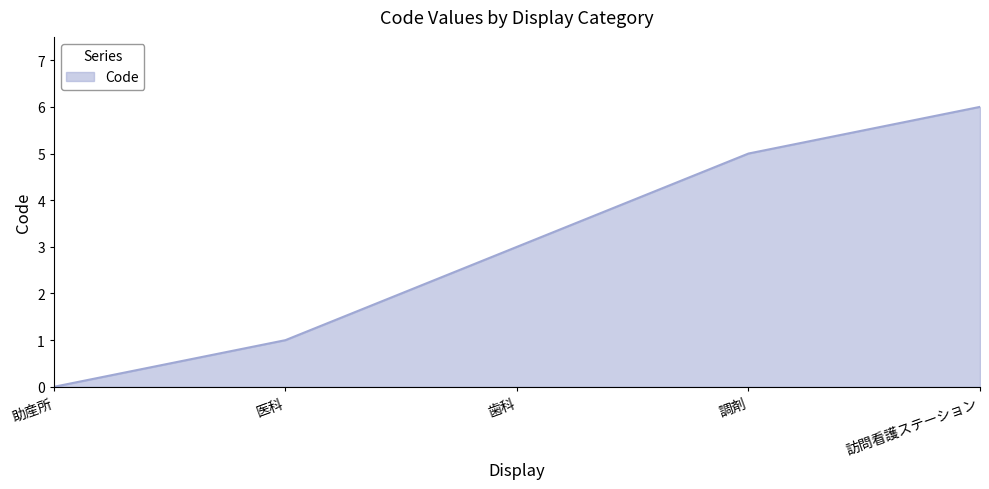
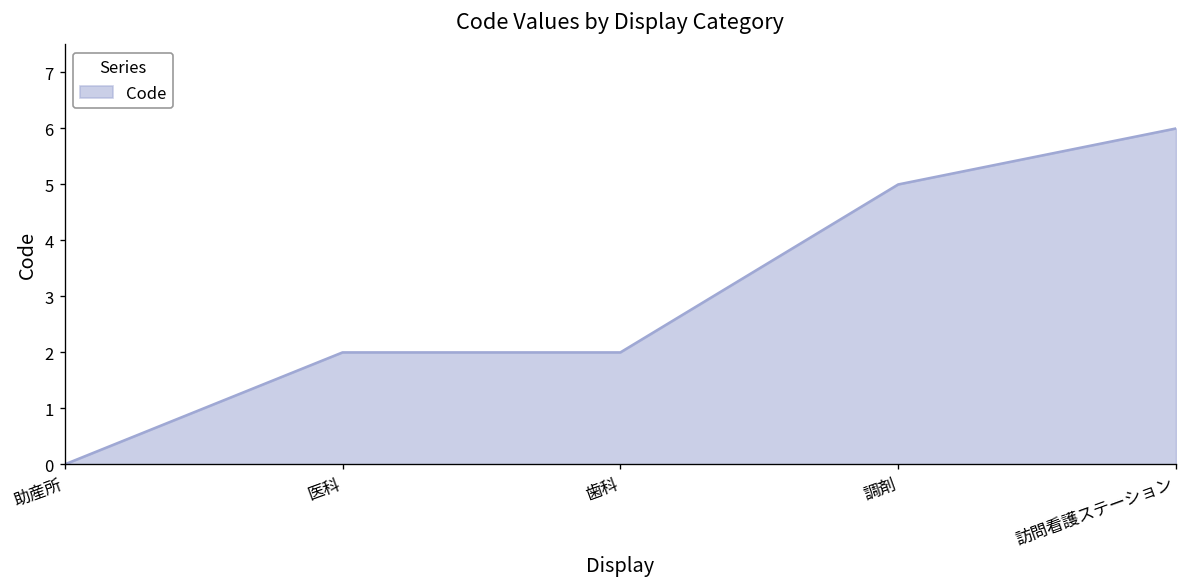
医科: 1 -> 2
歯科: 3 -> 2
